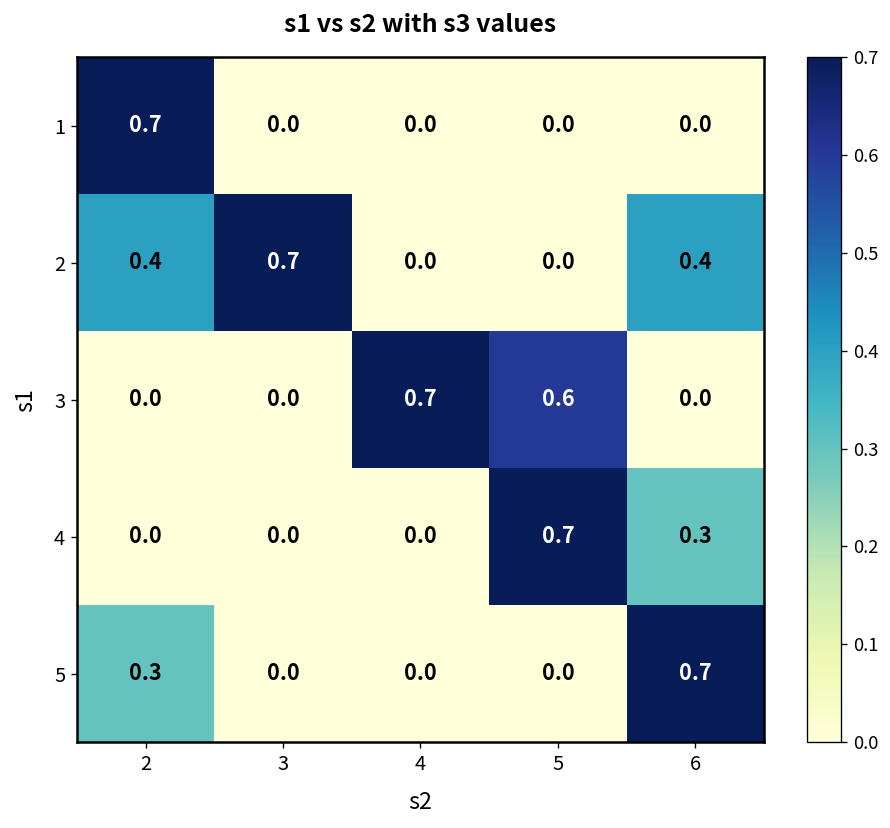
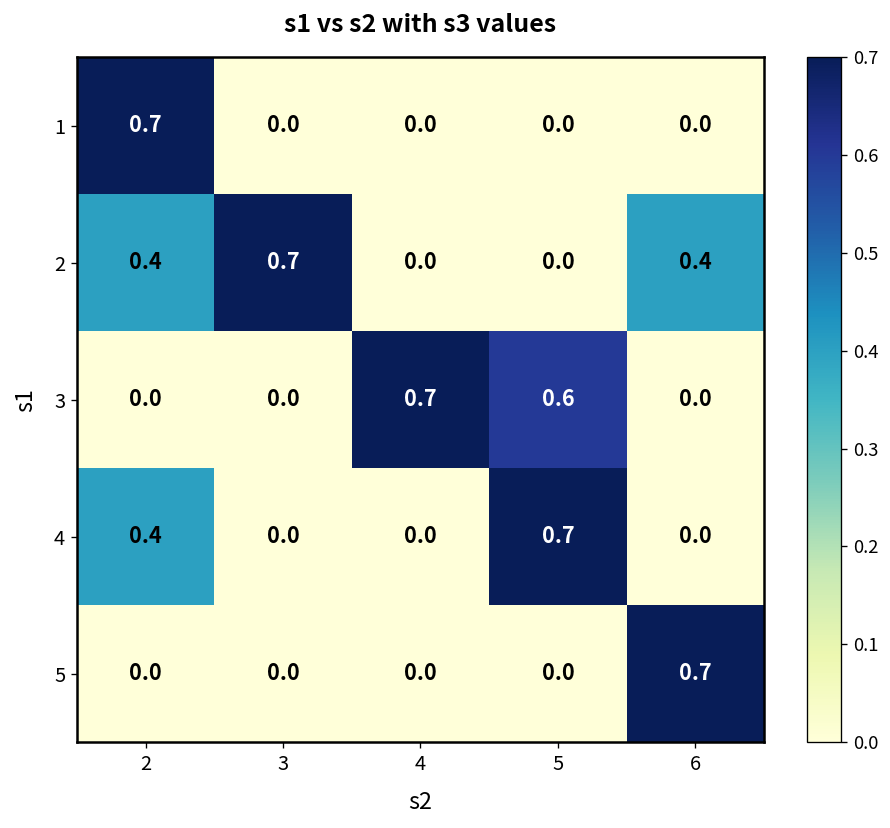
4, 2: 0.0 -> 0.4
4, 6: 0.3 -> 0.0
5, 2: 0.3 -> 0.0
